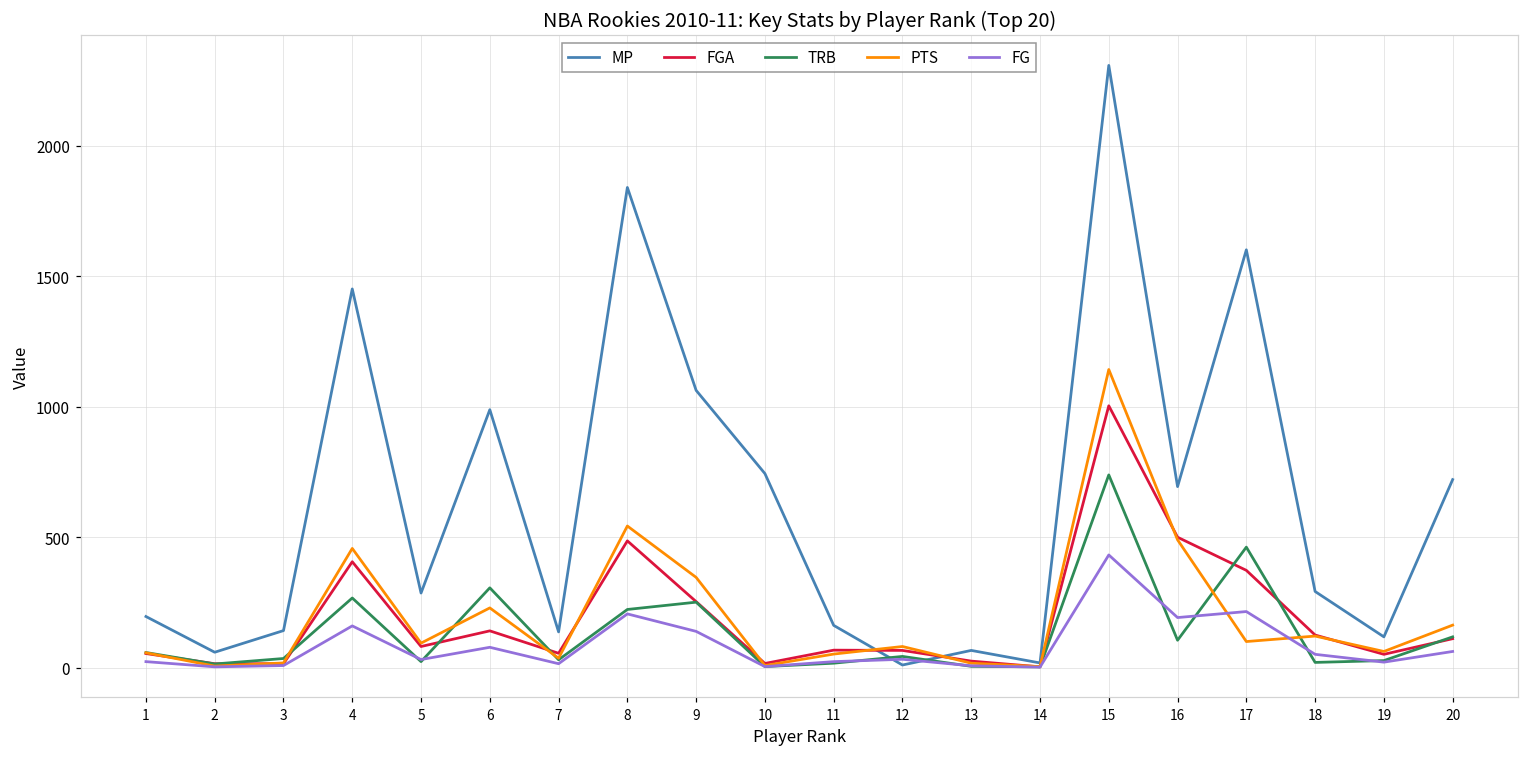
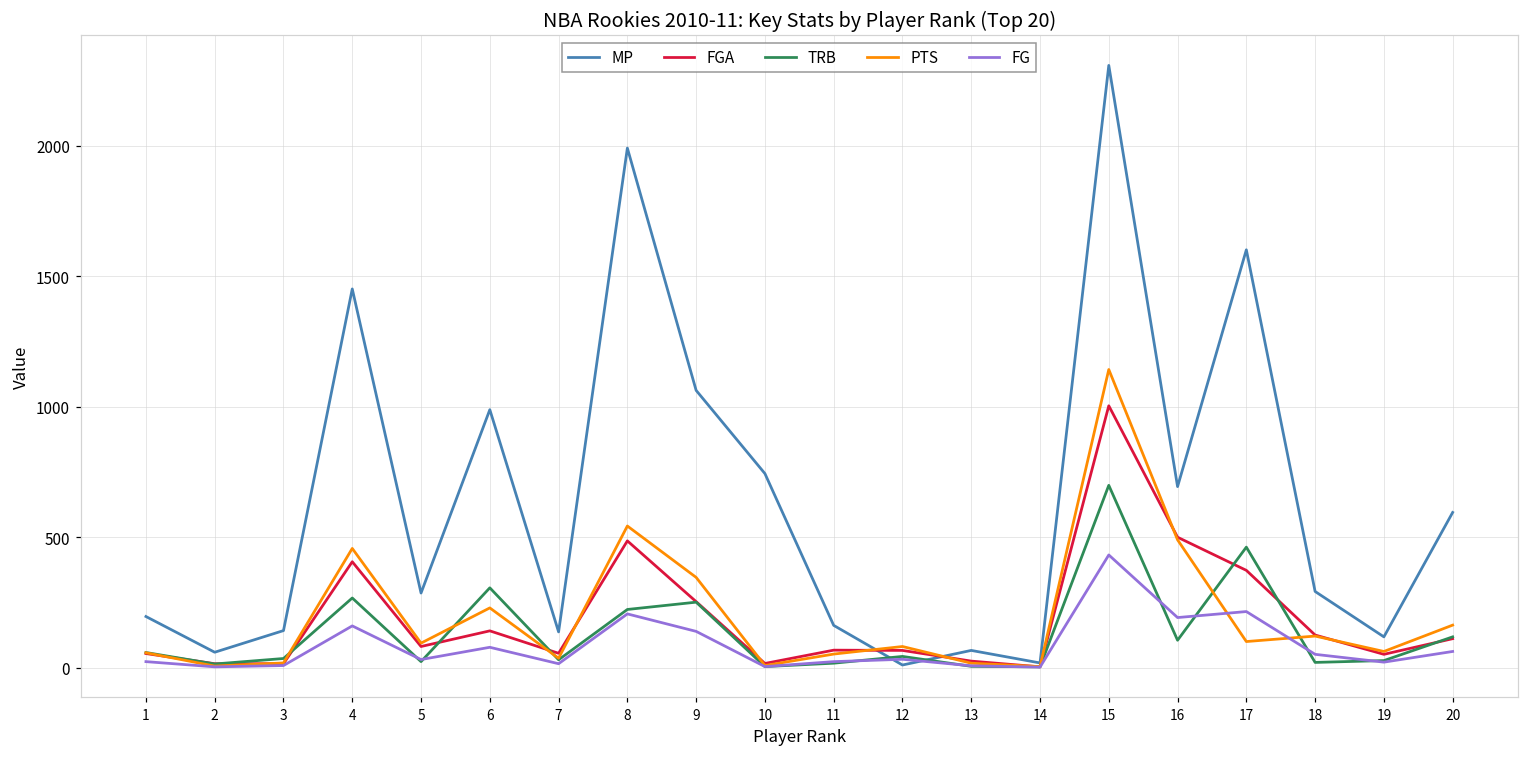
MP, 8: 1840 -> 1990
TRB, 15: 740 -> 700
MP, 20: 720 -> 600
